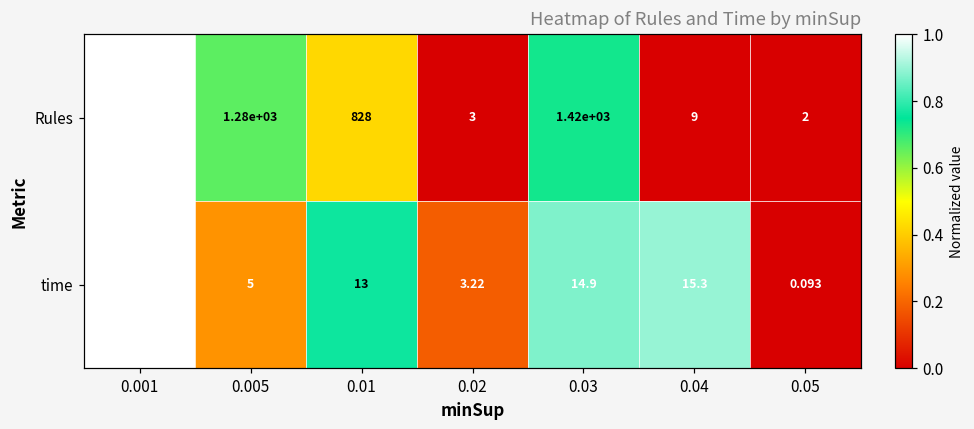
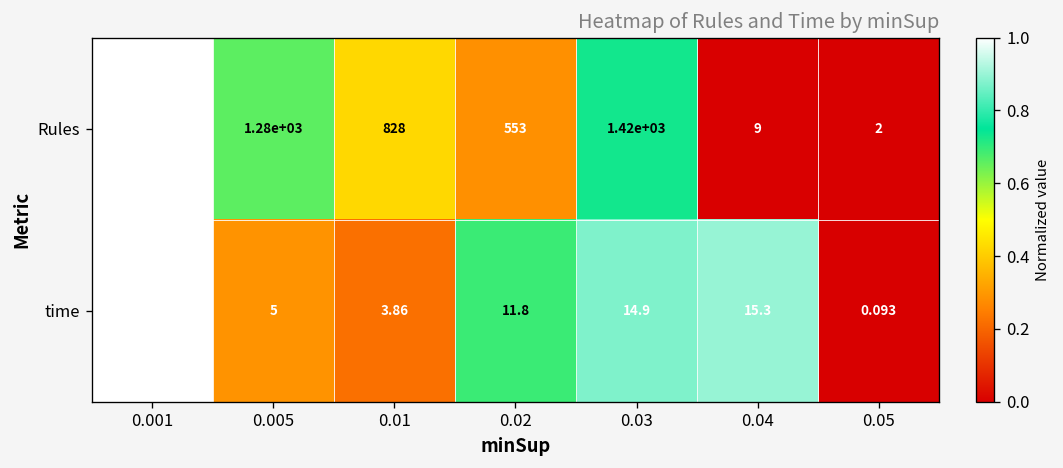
Rules, 0.02: 3 -> 553
time, 0.01: 13 -> 3.86
time, 0.02: 3.22 -> 11.8
